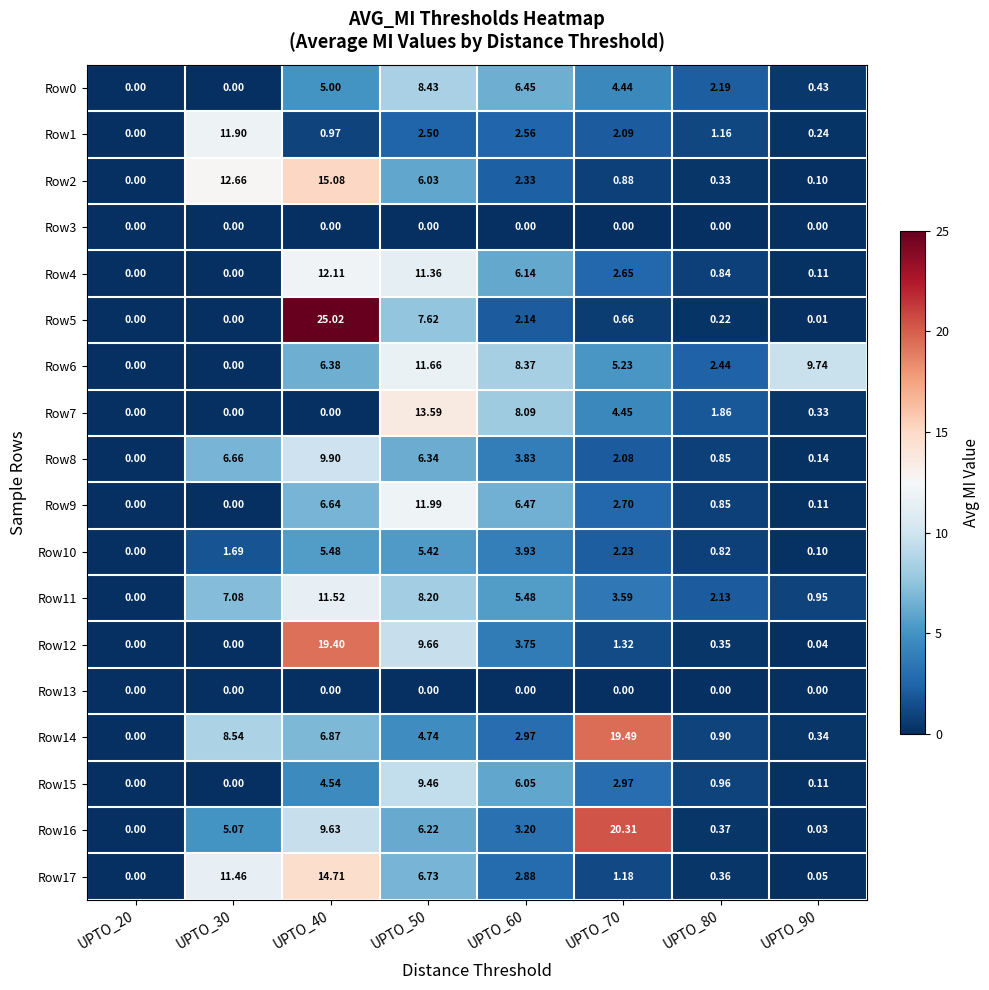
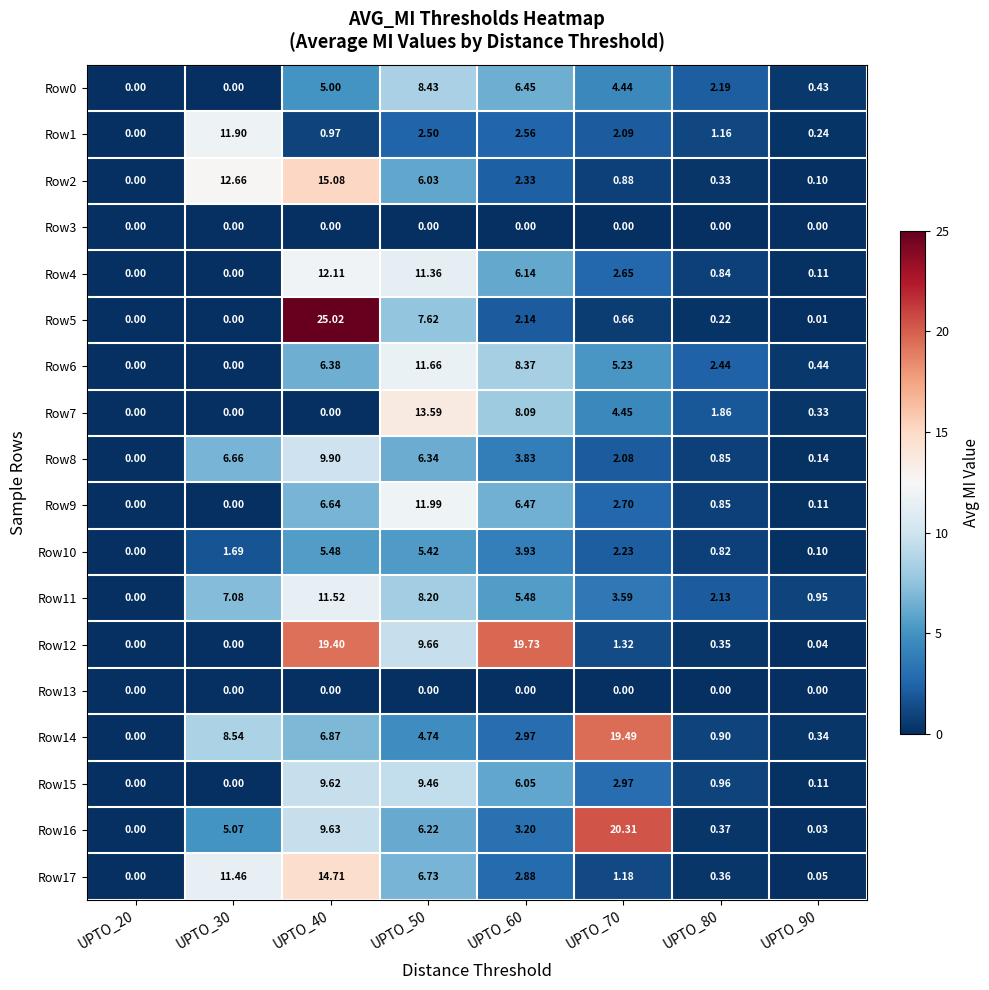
Row6, UPTO_90: 9.74 -> 0.44
Row12, UPTO_60: 3.75 -> 19.73
Row15, UPTO_40: 4.54 -> 9.62
